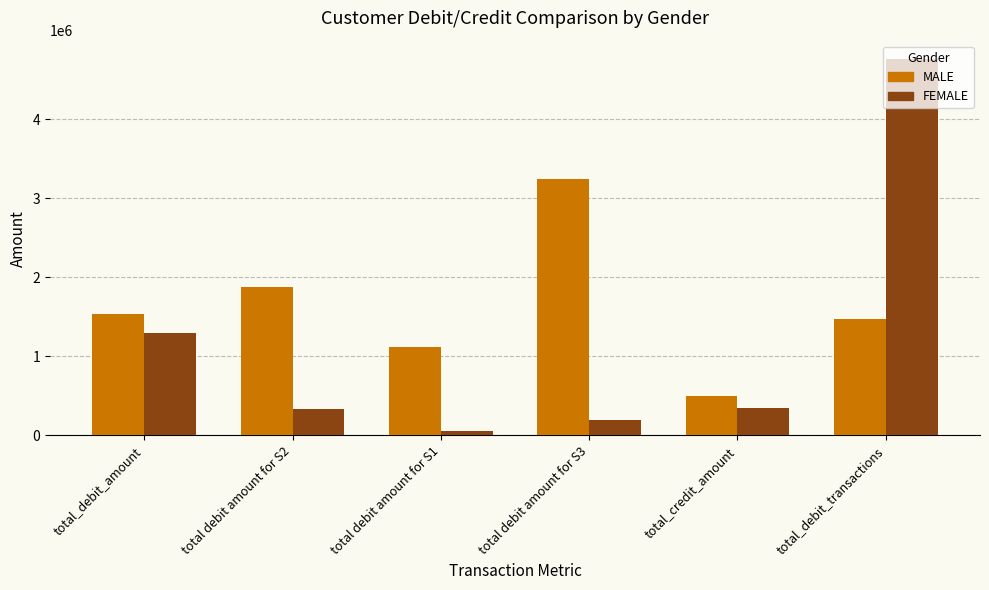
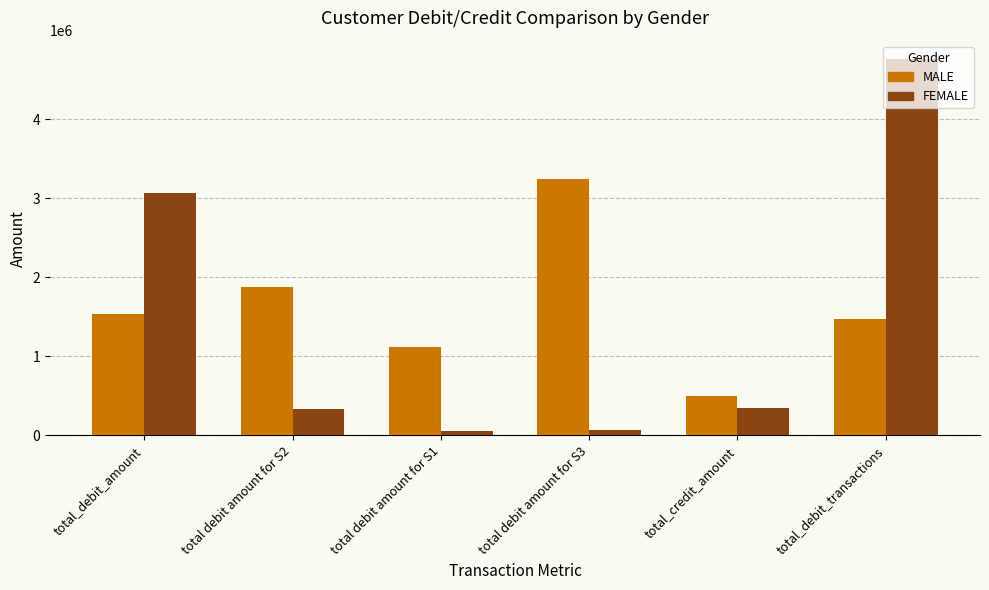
FEMALE, total_debit_amount: 1300000 -> 3100000
FEMALE, total debit amount for S3: 200000 -> 100000
